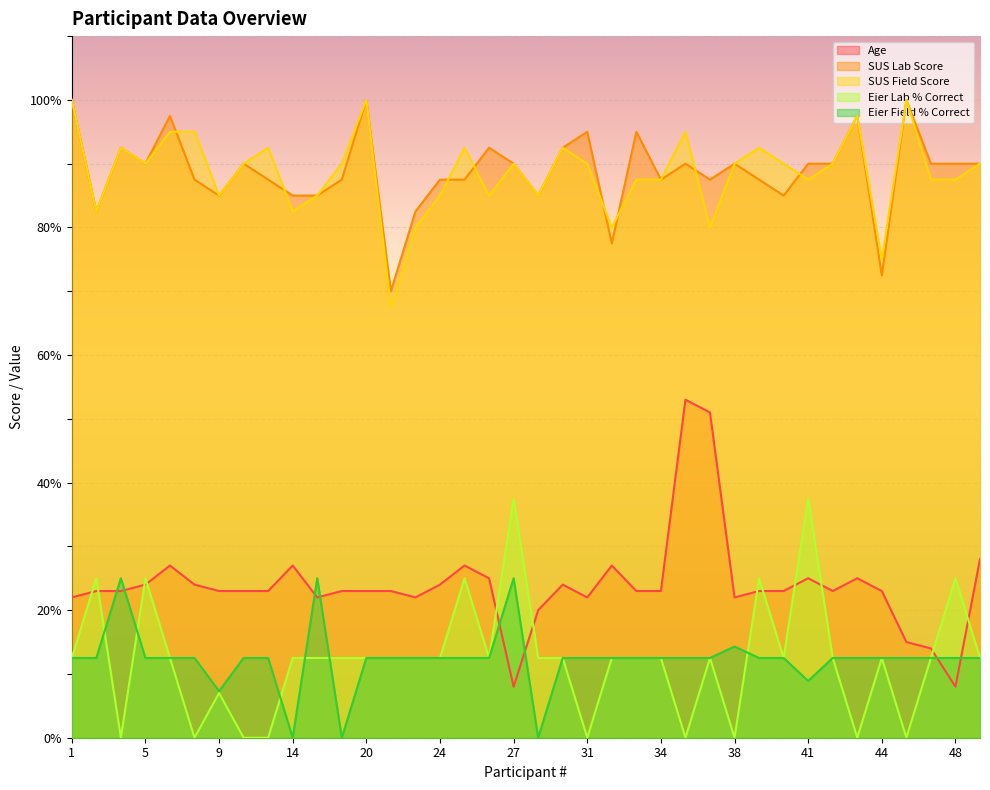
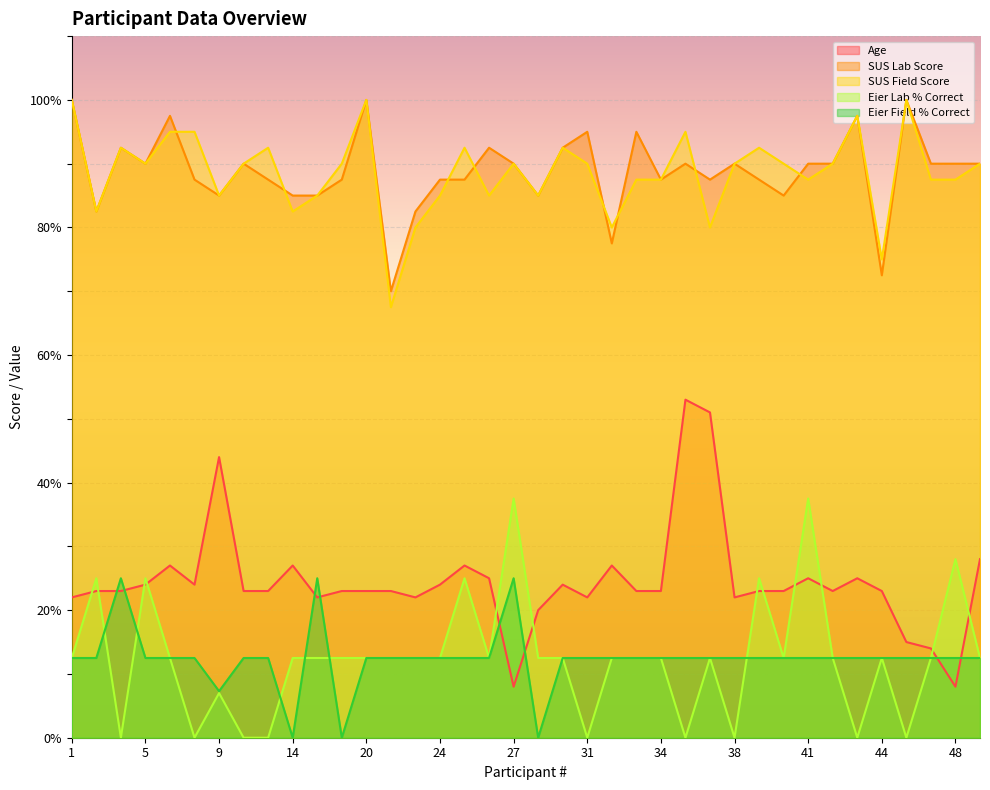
Age, 9: 23% -> 44%
Eier Field % Correct, 38: 14% -> 13%
Eier Field % Correct, 41: 9% -> 13%
Eier Lab % Correct, 48: 25% -> 28%
